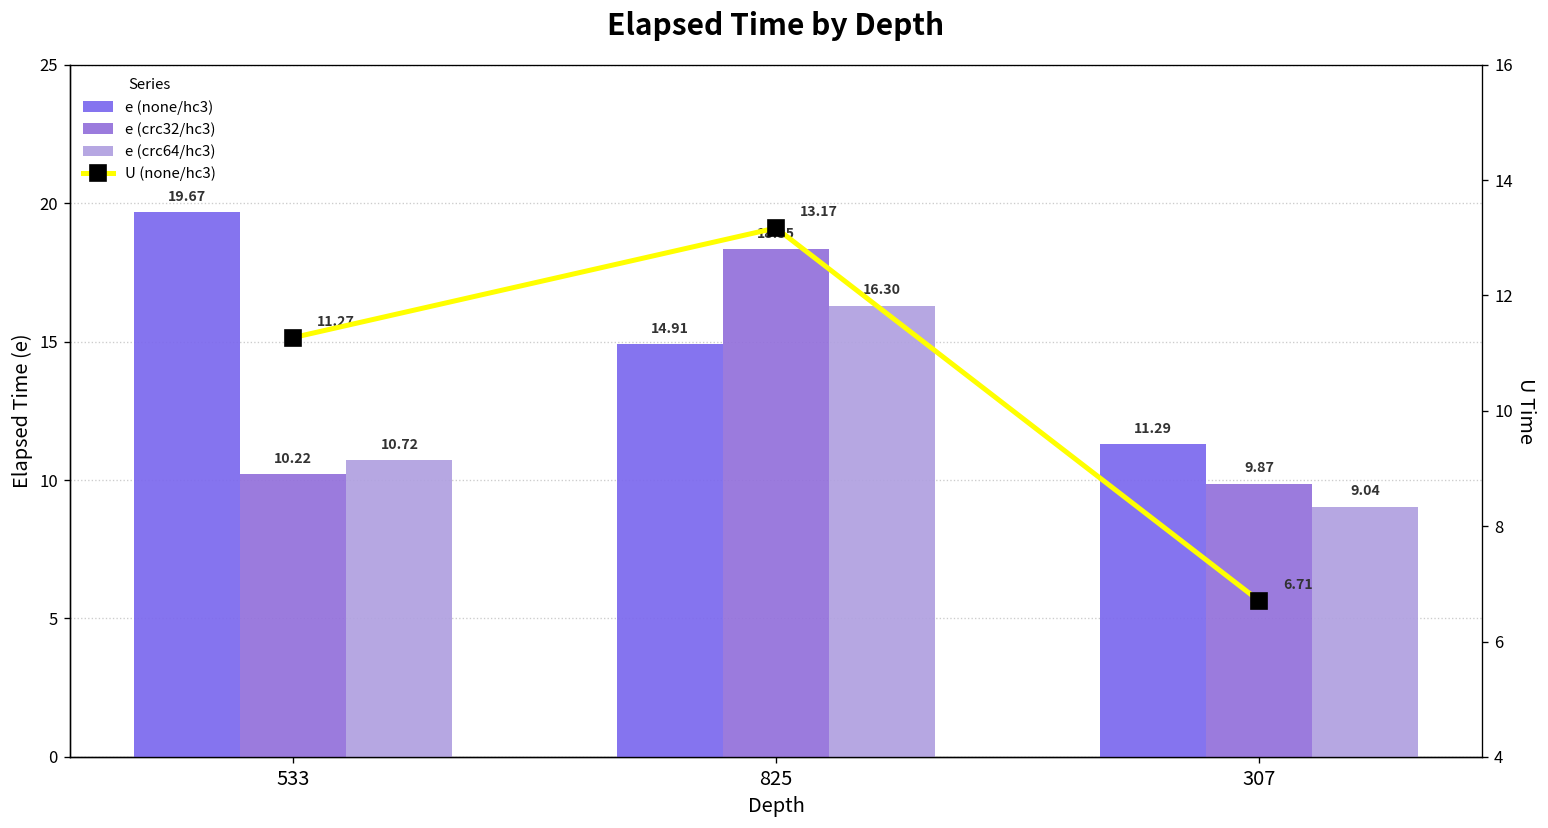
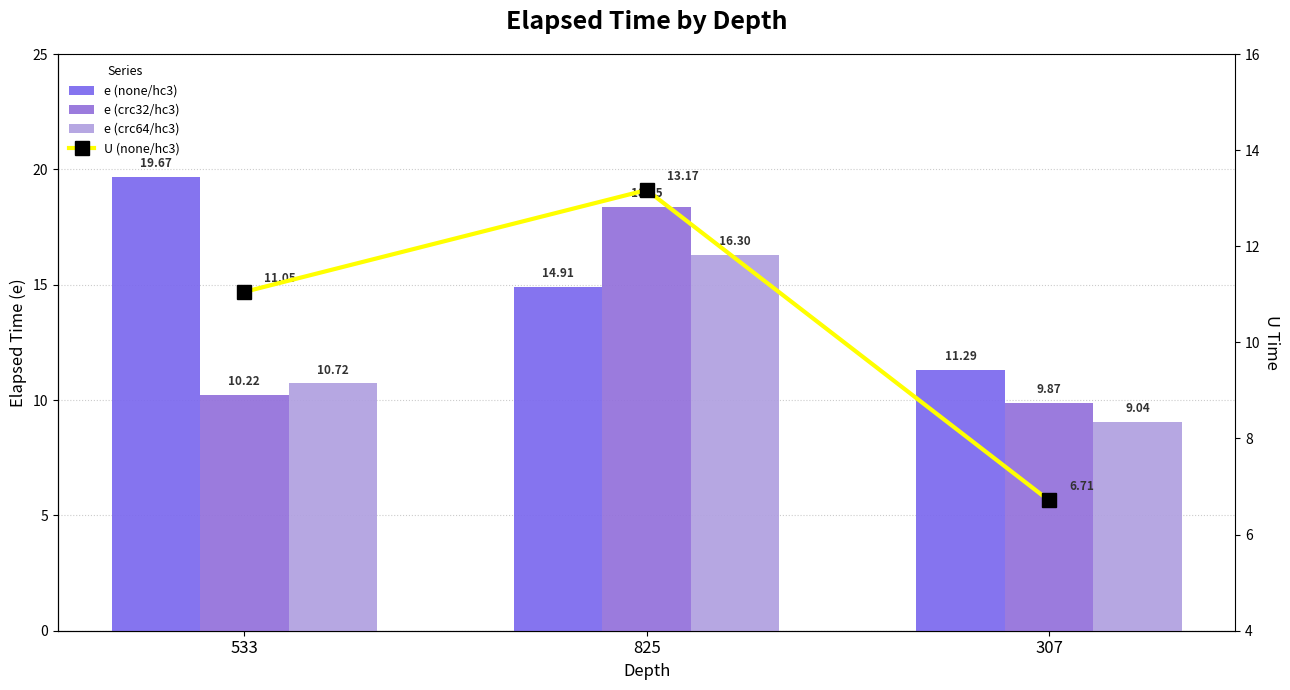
U (none/hc3), 533: 11.27 -> 11.05
